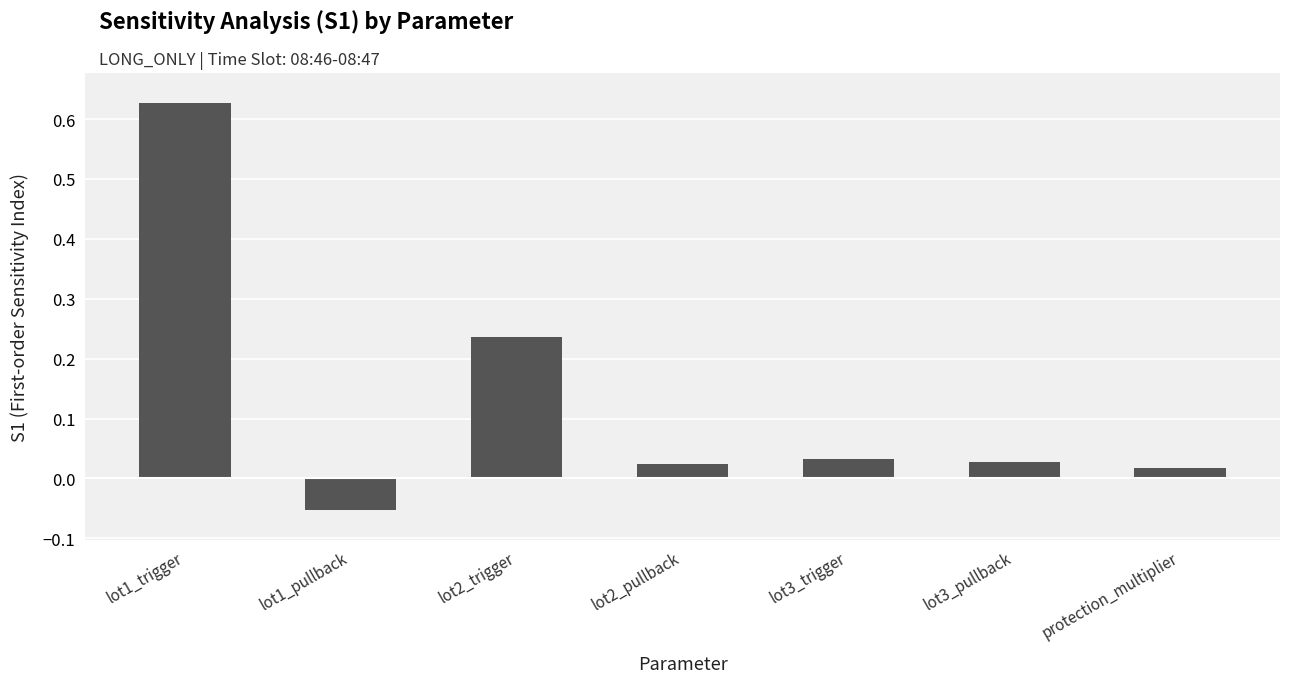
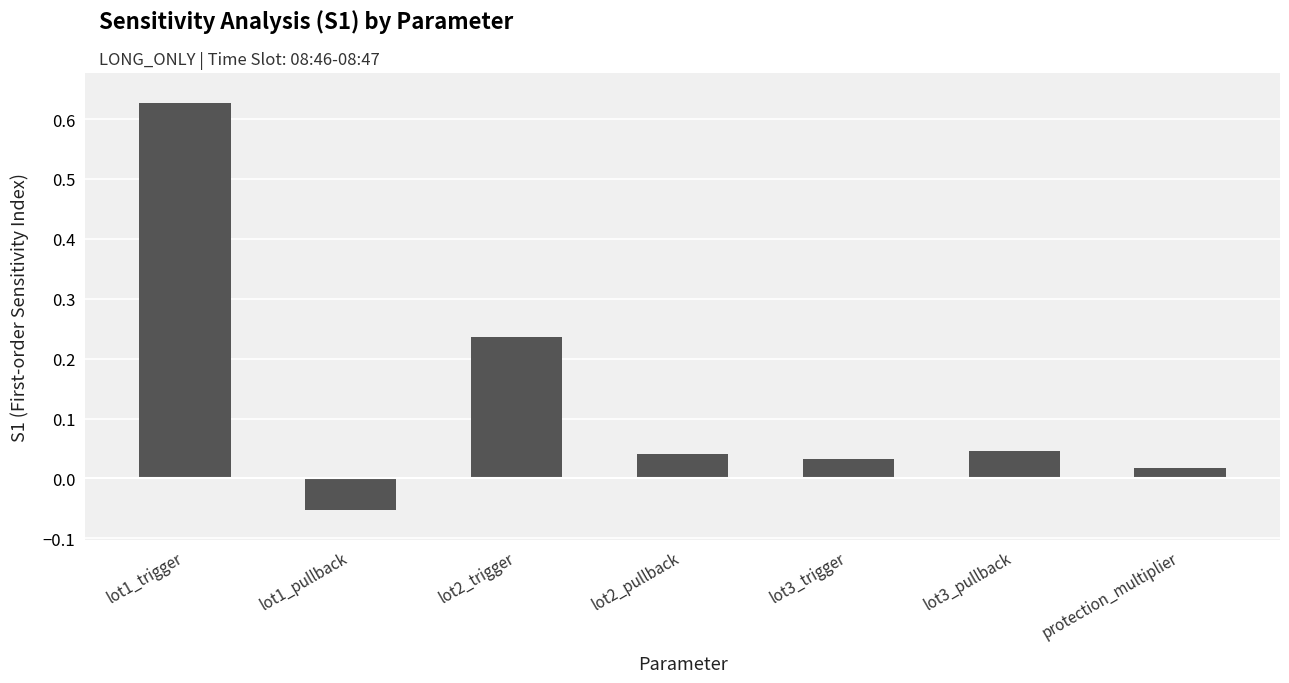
lot2_pullback: 0.02 -> 0.04
lot3_pullback: 0.03 -> 0.05
